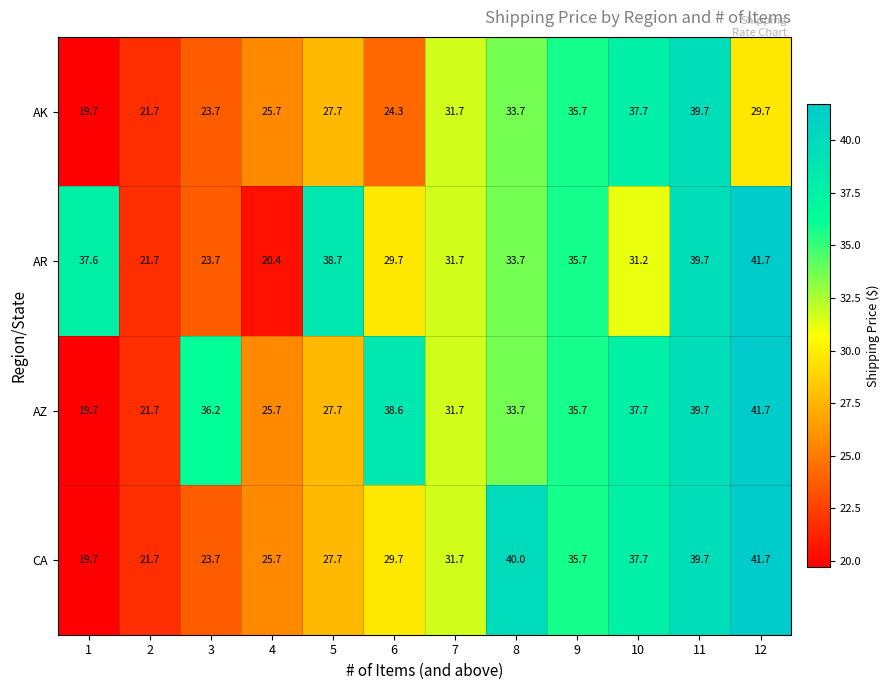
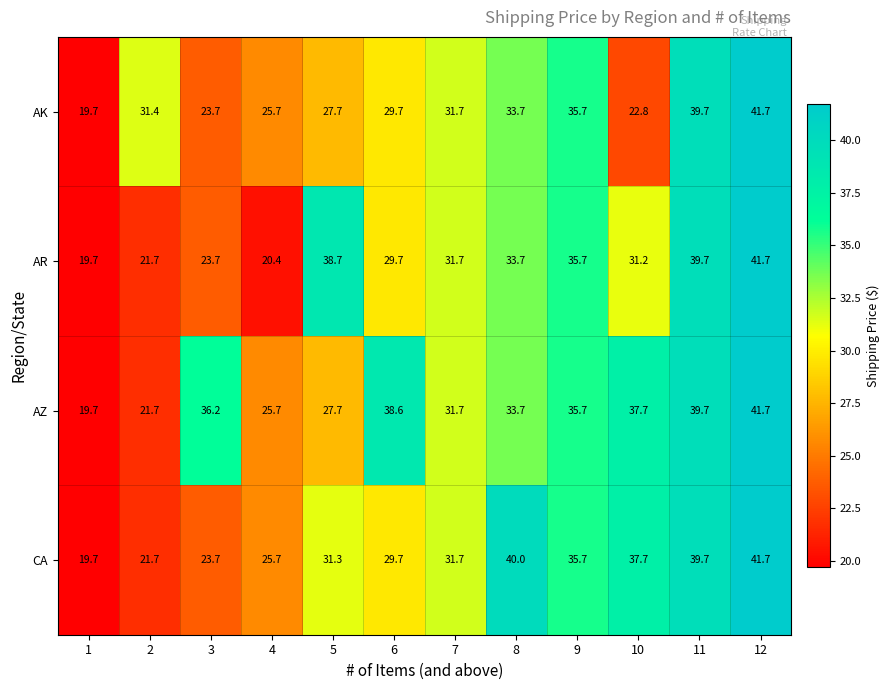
AK, 2: 21.7 -> 31.4
AK, 6: 24.3 -> 29.7
AK, 10: 37.7 -> 22.8
AK, 12: 29.7 -> 41.7
AR, 1: 37.6 -> 19.7
CA, 5: 27.7 -> 31.3
